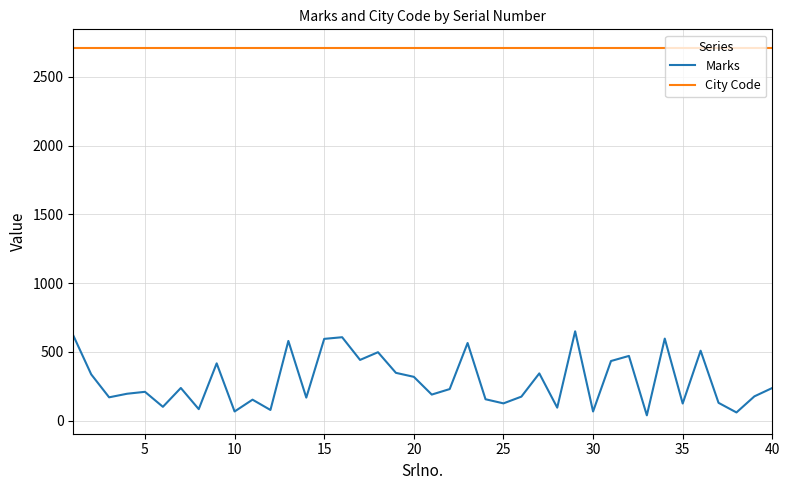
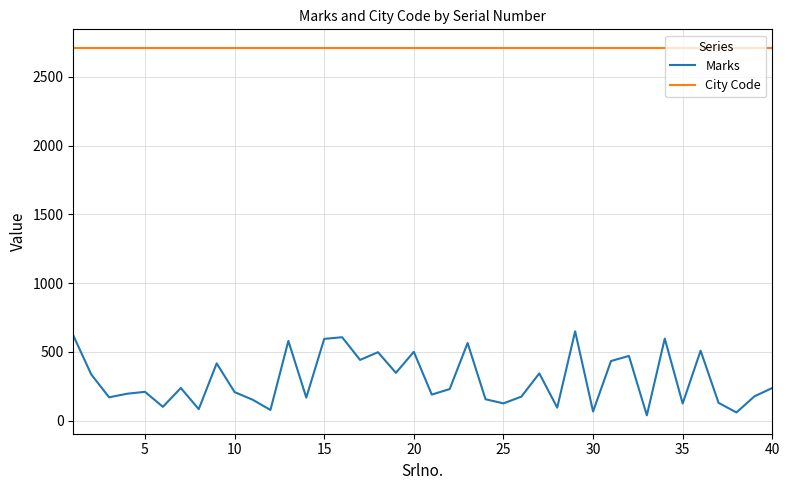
Marks, 10: 70 -> 210
Marks, 20: 320 -> 500
